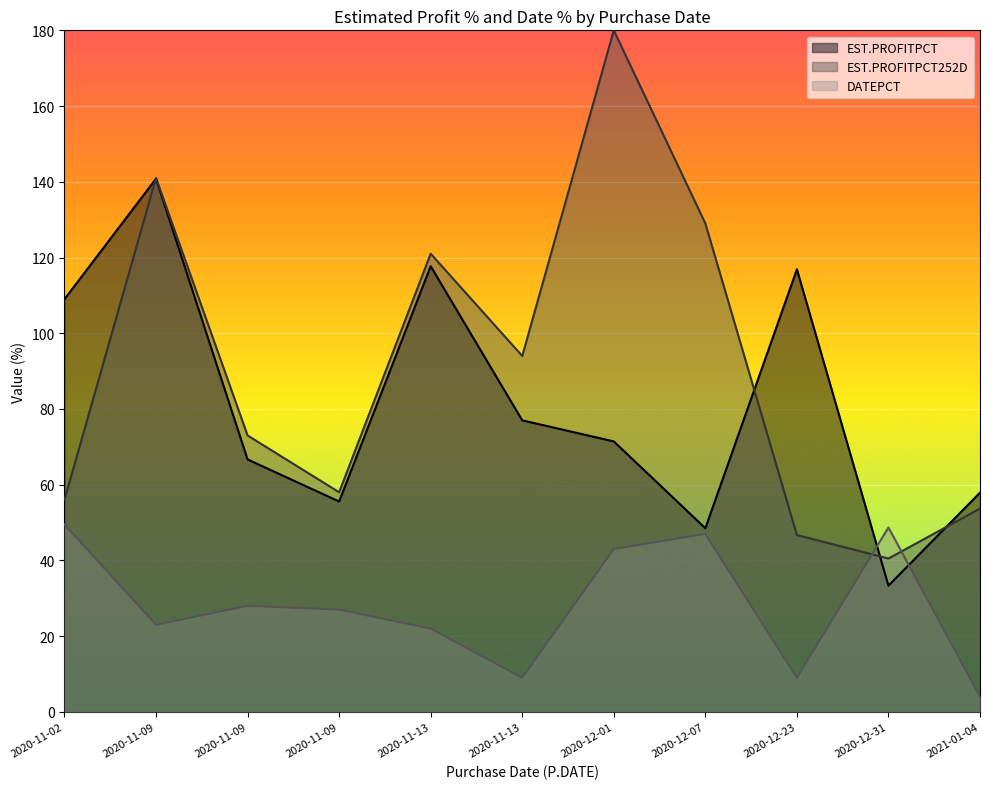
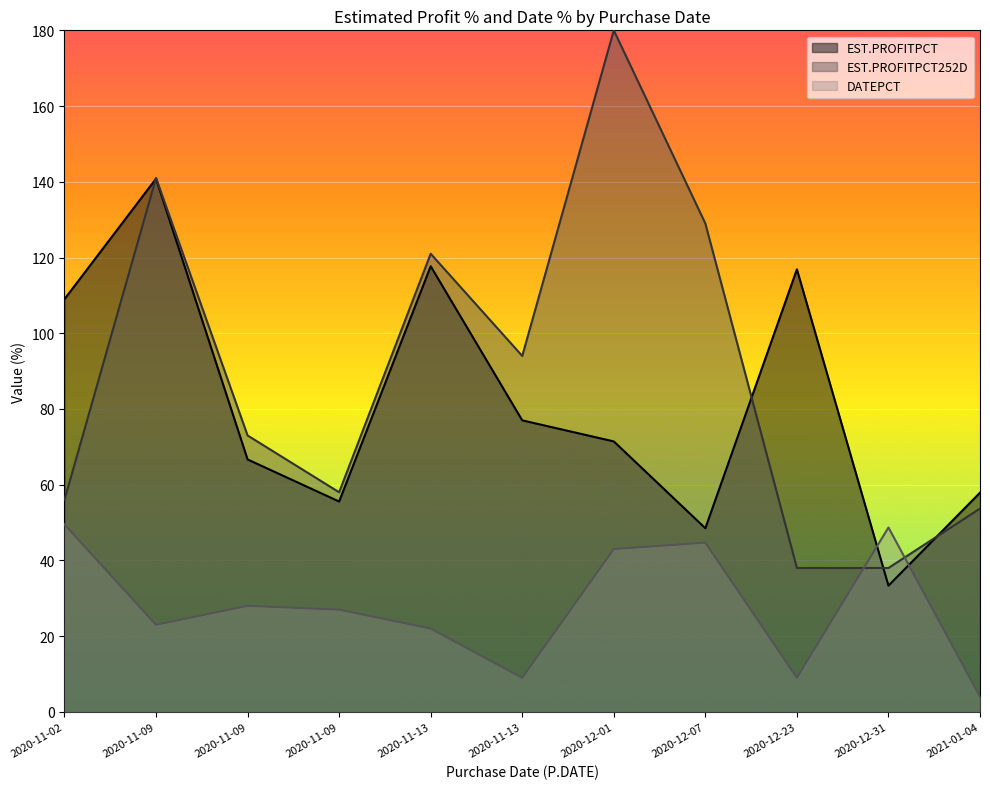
DATEPCT, 2020-12-07: 47 -> 45
EST.PROFITPCT252D, 2020-12-23: 47 -> 38
EST.PROFITPCT252D, 2020-12-31: 41 -> 38
